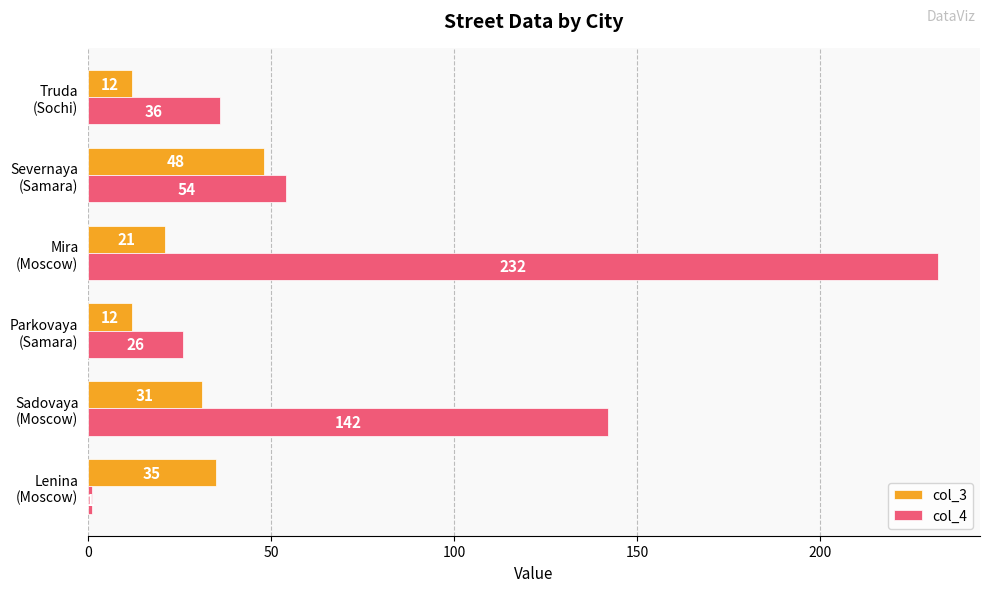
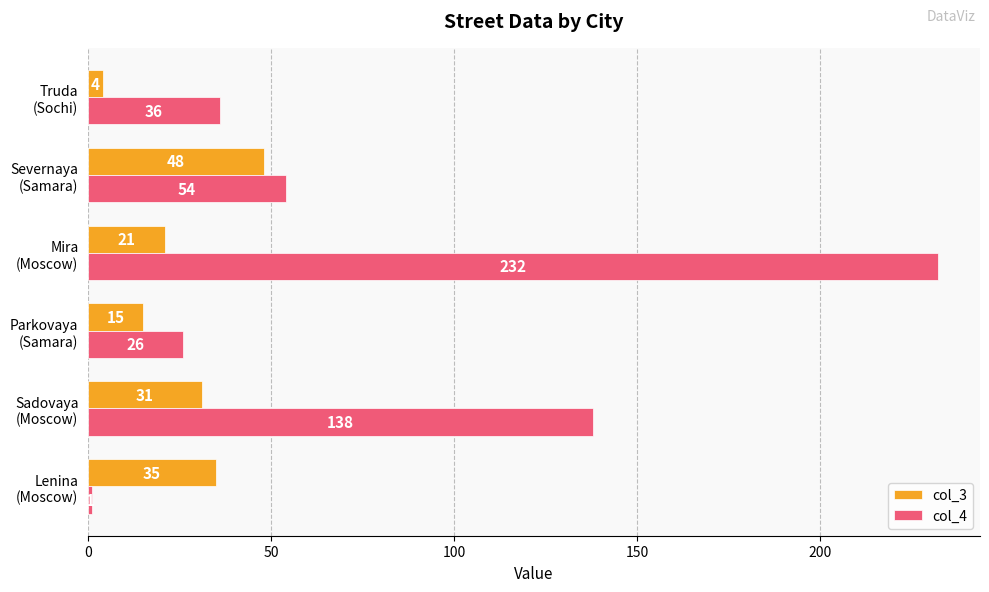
col_3, Truda (Sochi): 12 -> 4
col_3, Parkovaya (Samara): 12 -> 15
col_4, Sadovaya (Moscow): 142 -> 138
